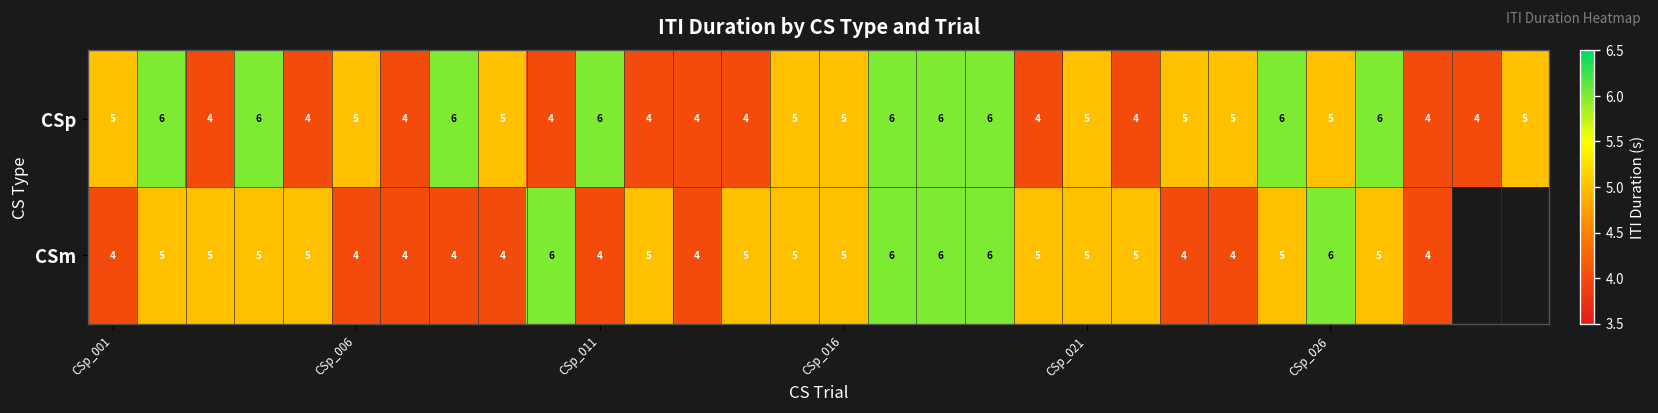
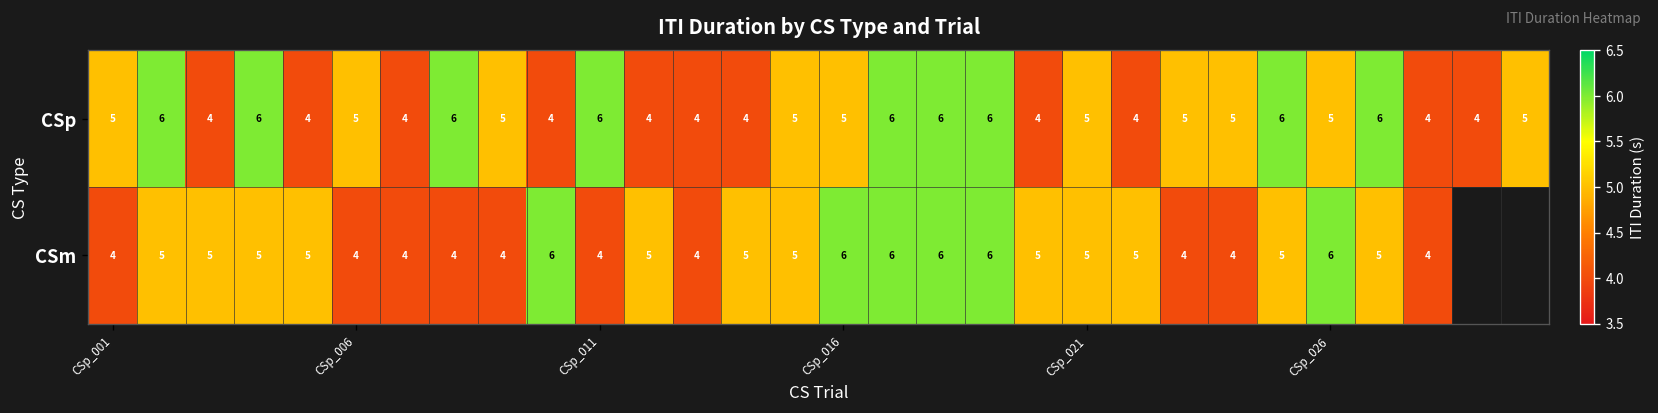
CSm, CSp_016: 5 -> 6
